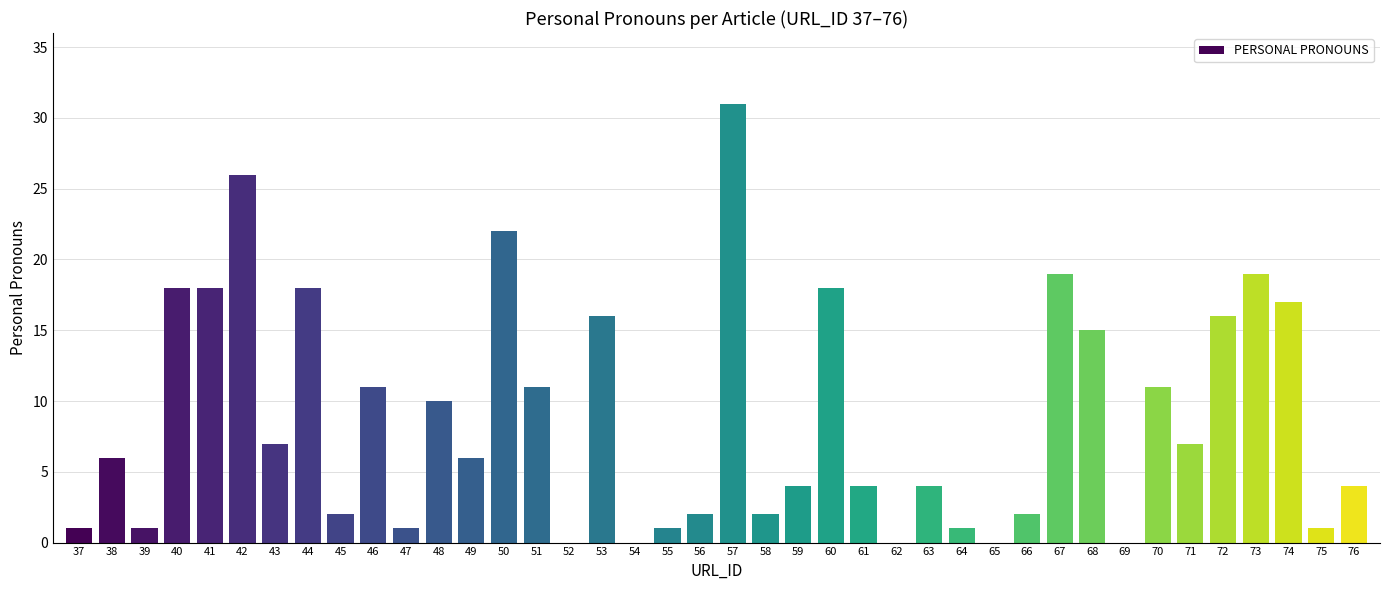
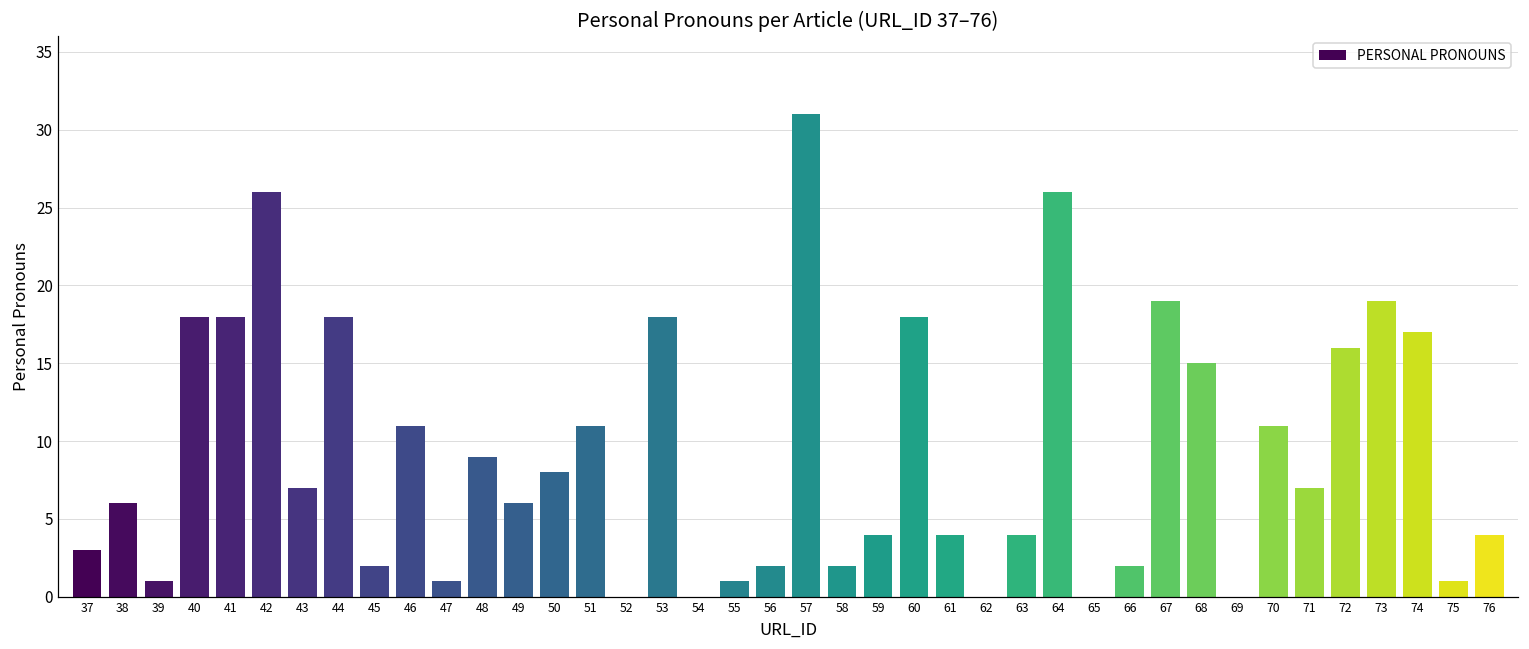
37: 1 -> 3
48: 10 -> 9
50: 22 -> 8
53: 16 -> 18
64: 1 -> 26
